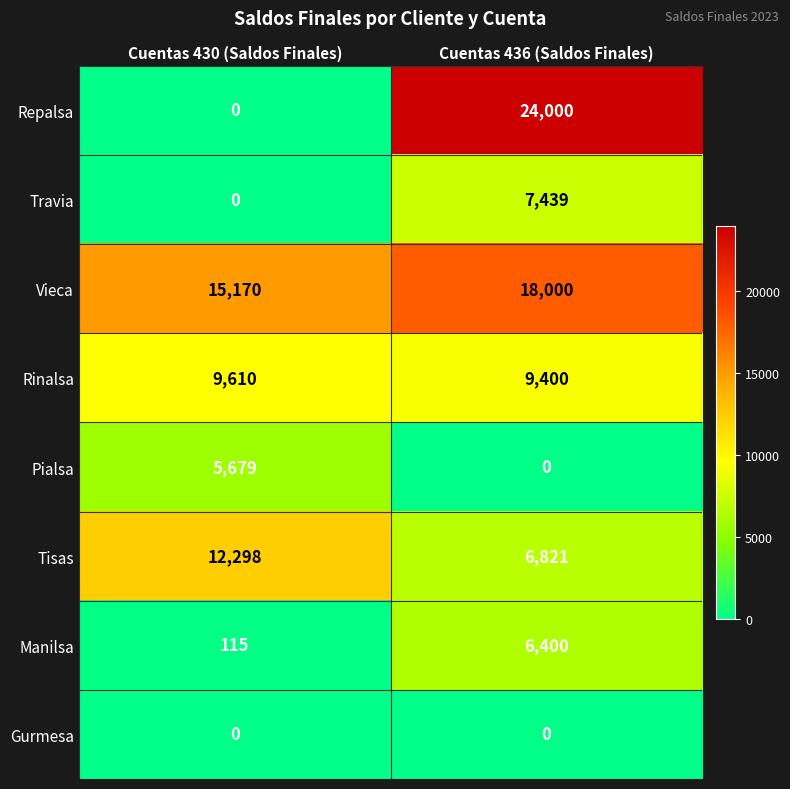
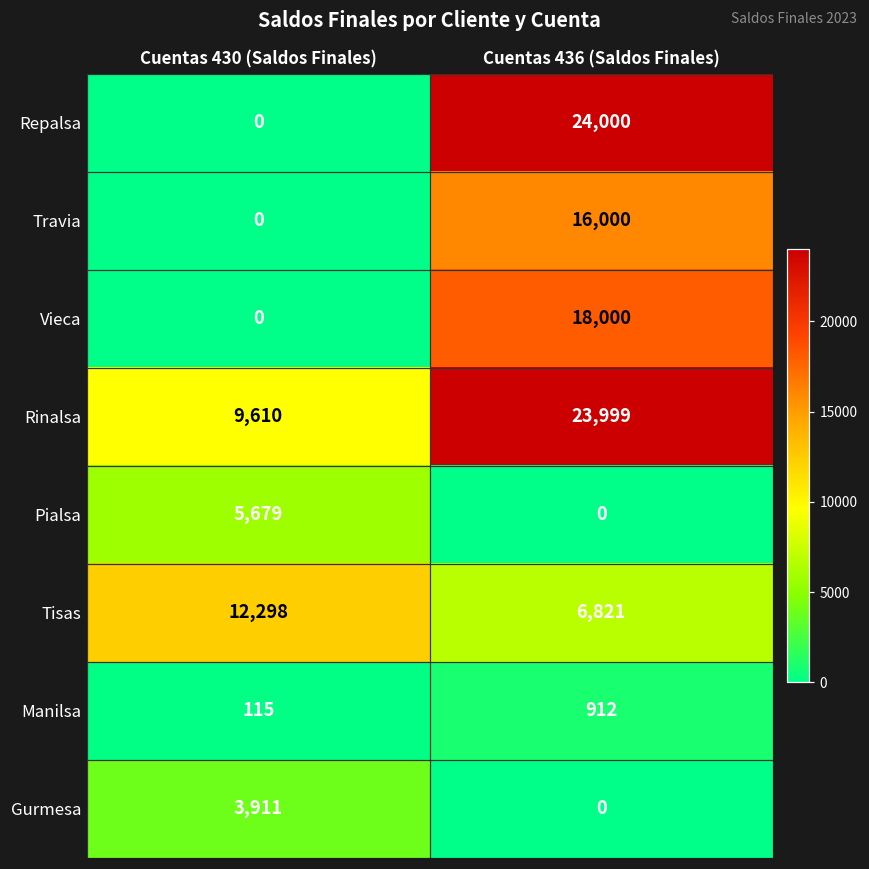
Travia, Cuentas 436 (Saldos Finales): 7,439 -> 16,000
Vieca, Cuentas 430 (Saldos Finales): 15,170 -> 0
Rinalsa, Cuentas 436 (Saldos Finales): 9,400 -> 23,999
Manilsa, Cuentas 436 (Saldos Finales): 6,400 -> 912
Gurmesa, Cuentas 430 (Saldos Finales): 0 -> 3,911
